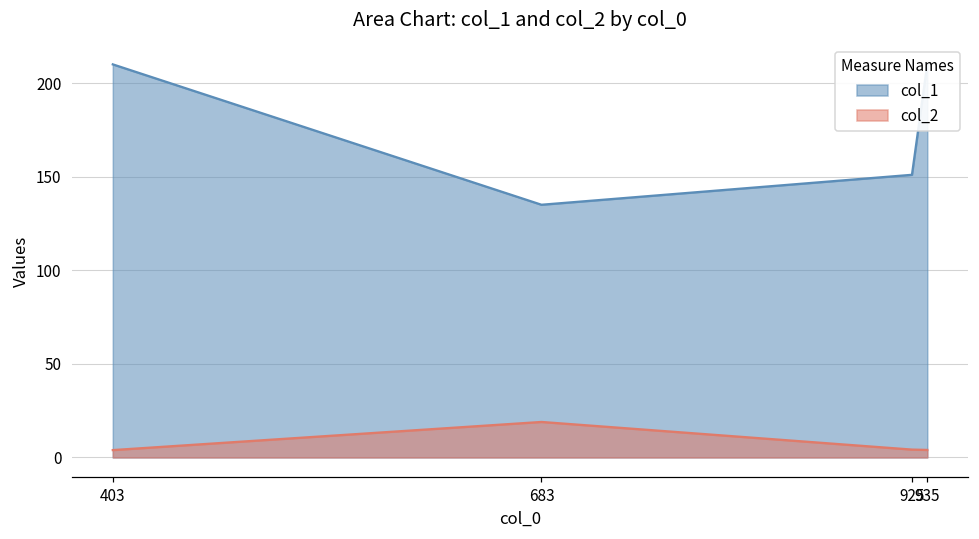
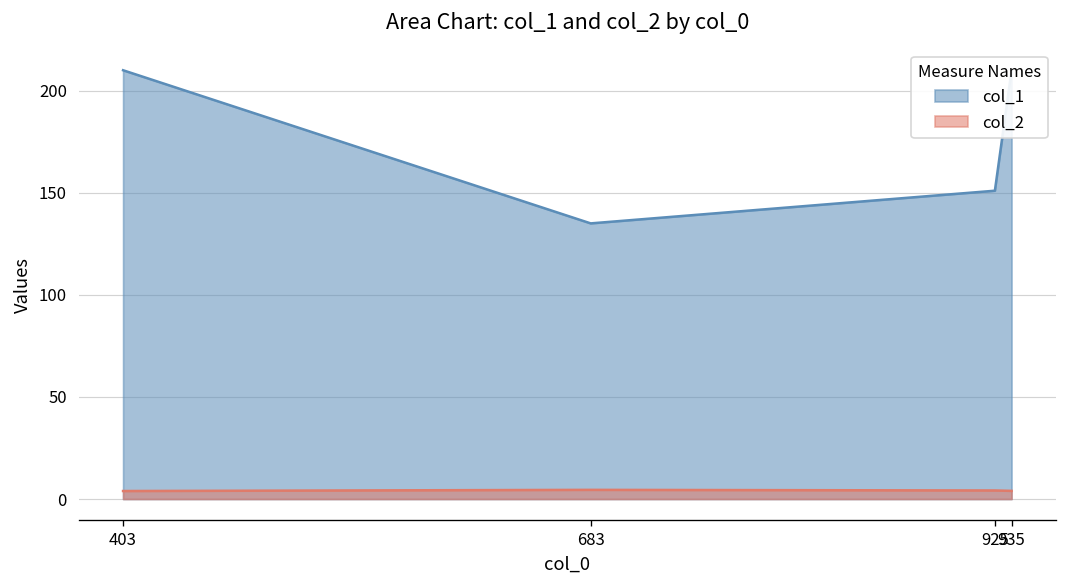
col_2, 683: 19 -> 4
